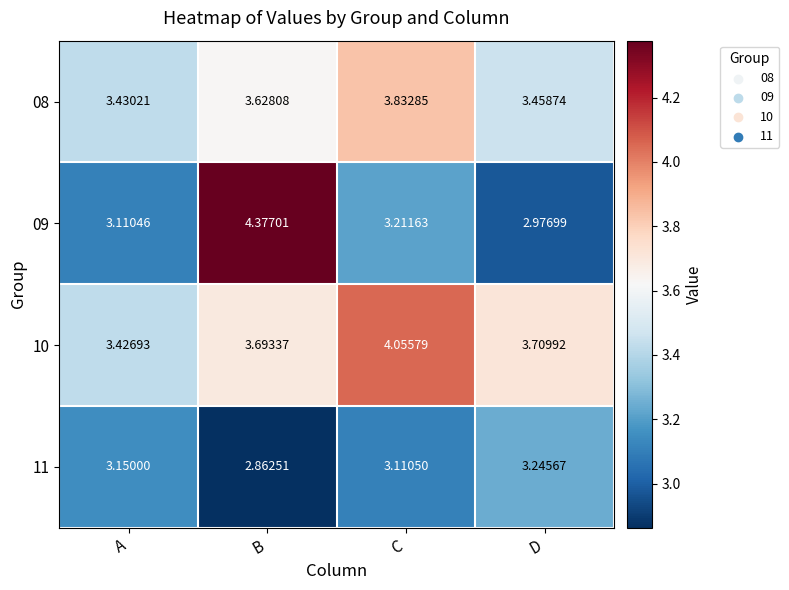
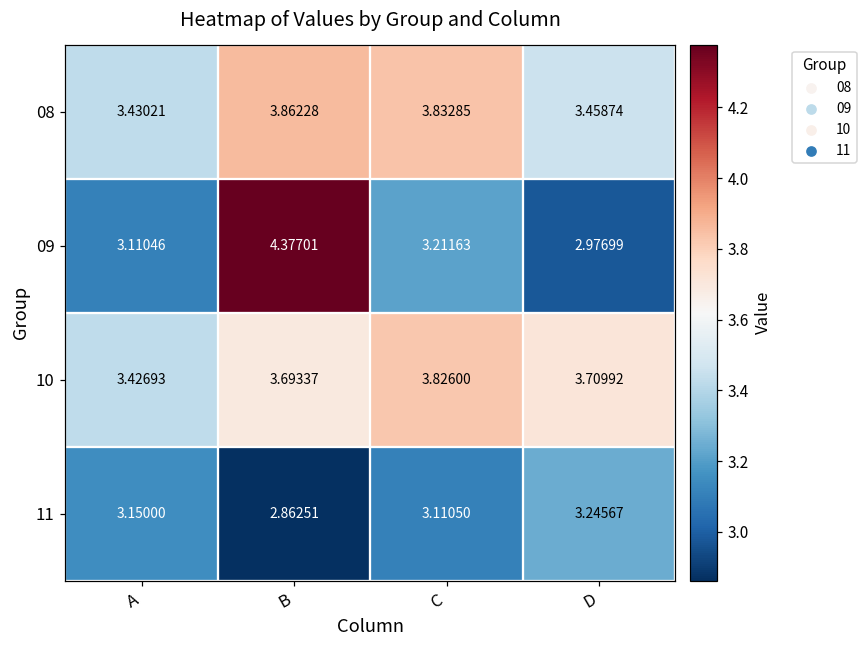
08, B: 3.62808 -> 3.86228
10, C: 4.05579 -> 3.82600
